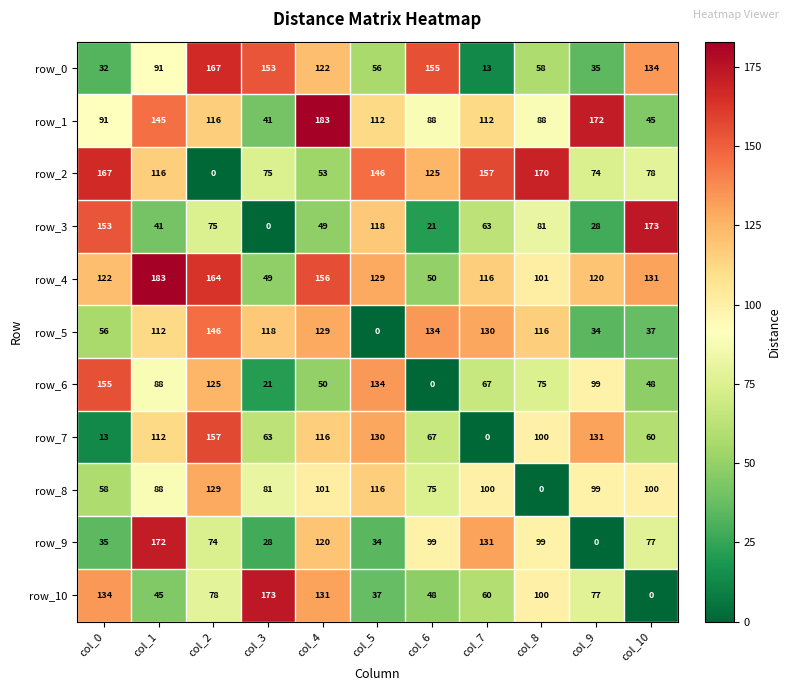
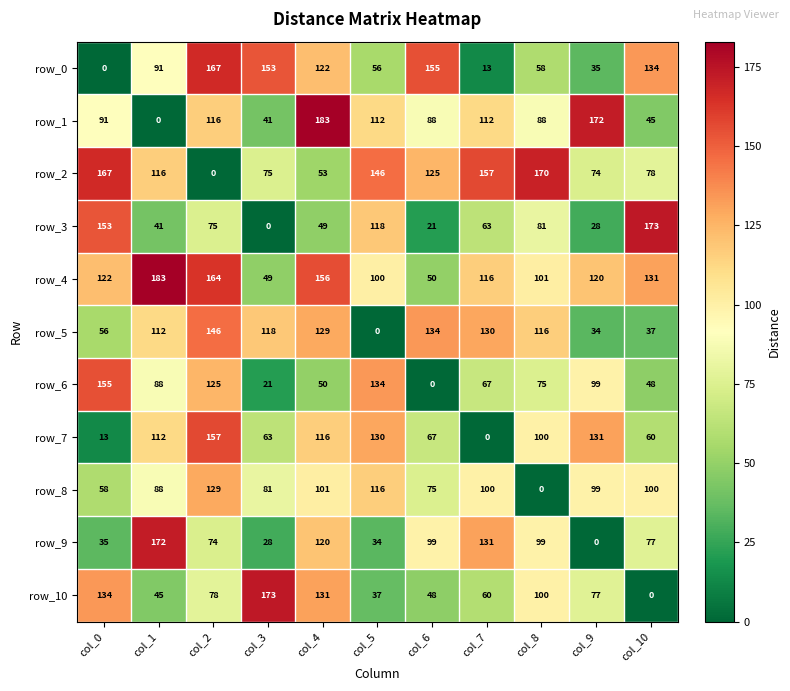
row_0, col_0: 32 -> 0
row_1, col_1: 145 -> 0
row_4, col_5: 129 -> 100
